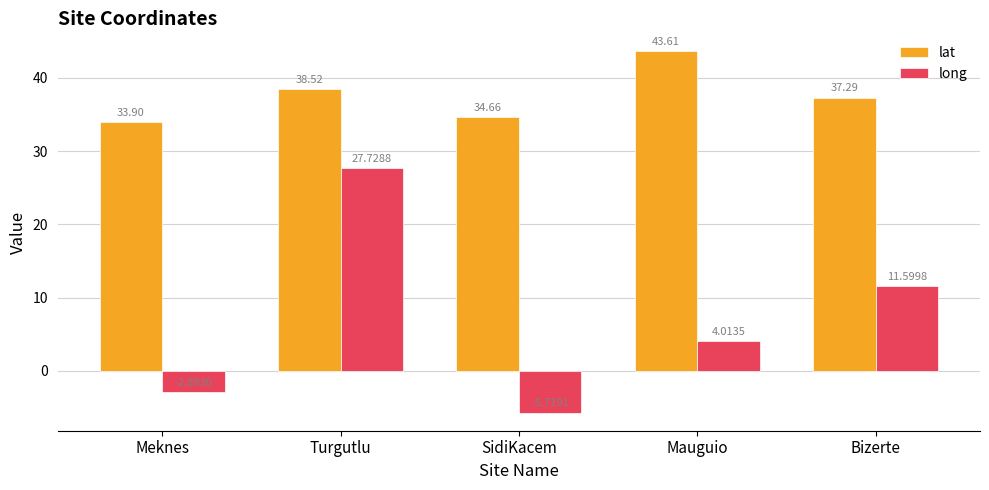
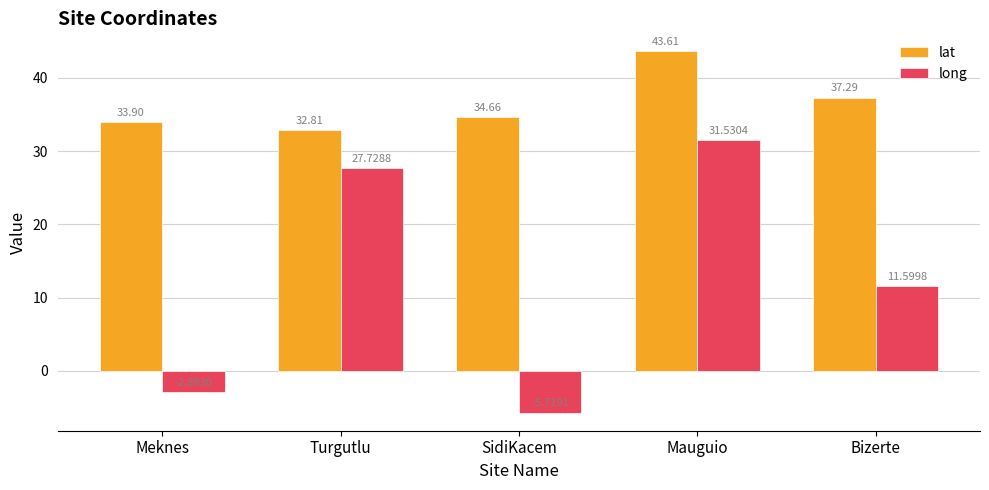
lat, Turgutlu: 38.52 -> 32.81
long, Mauguio: 4.0135 -> 31.5304
